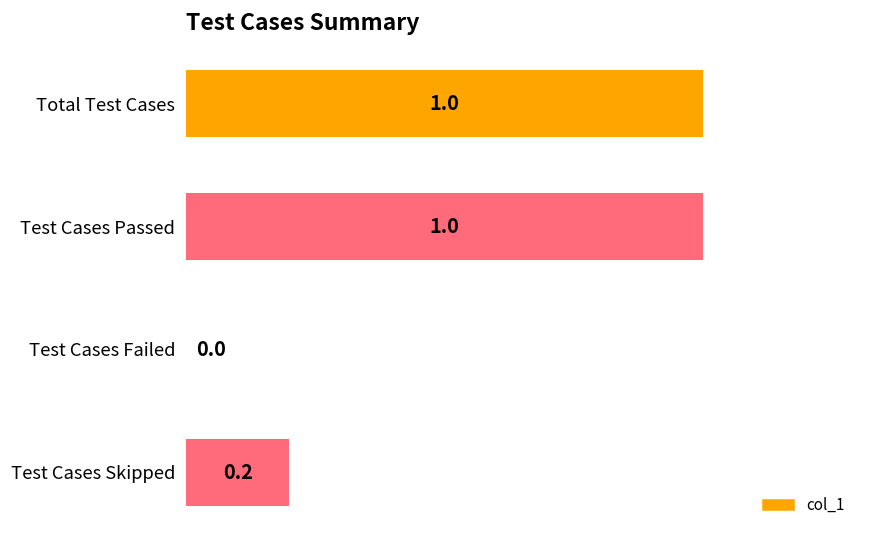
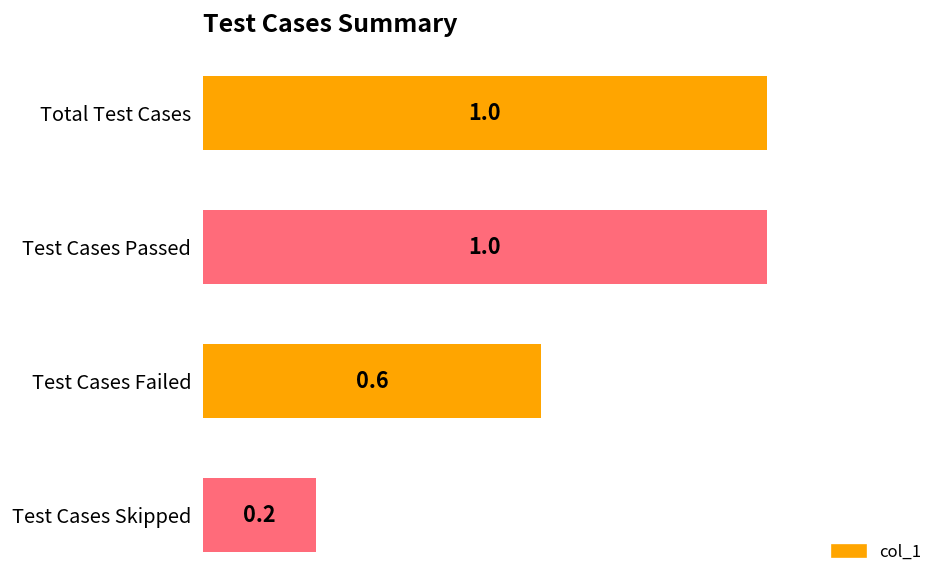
Test Cases Failed: 0.0 -> 0.6
